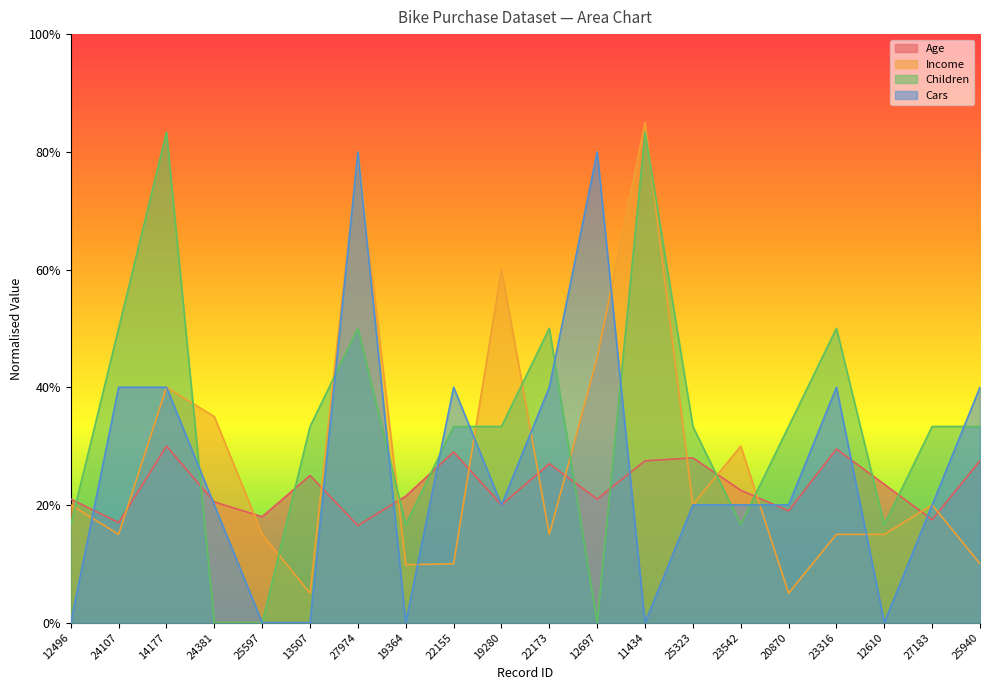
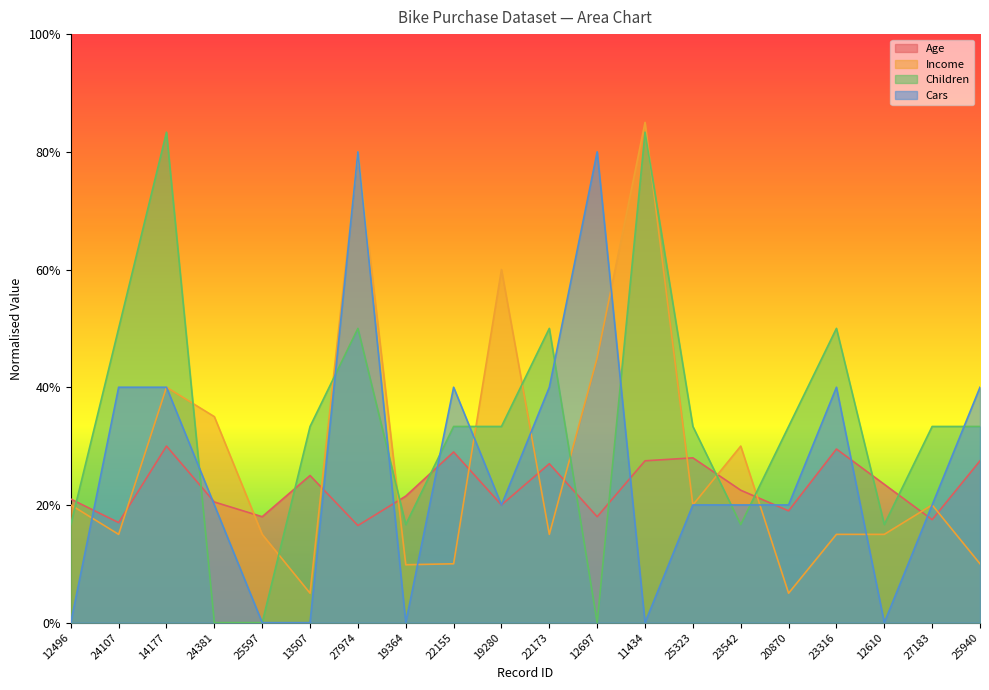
Age, 12697: 21% -> 18%
